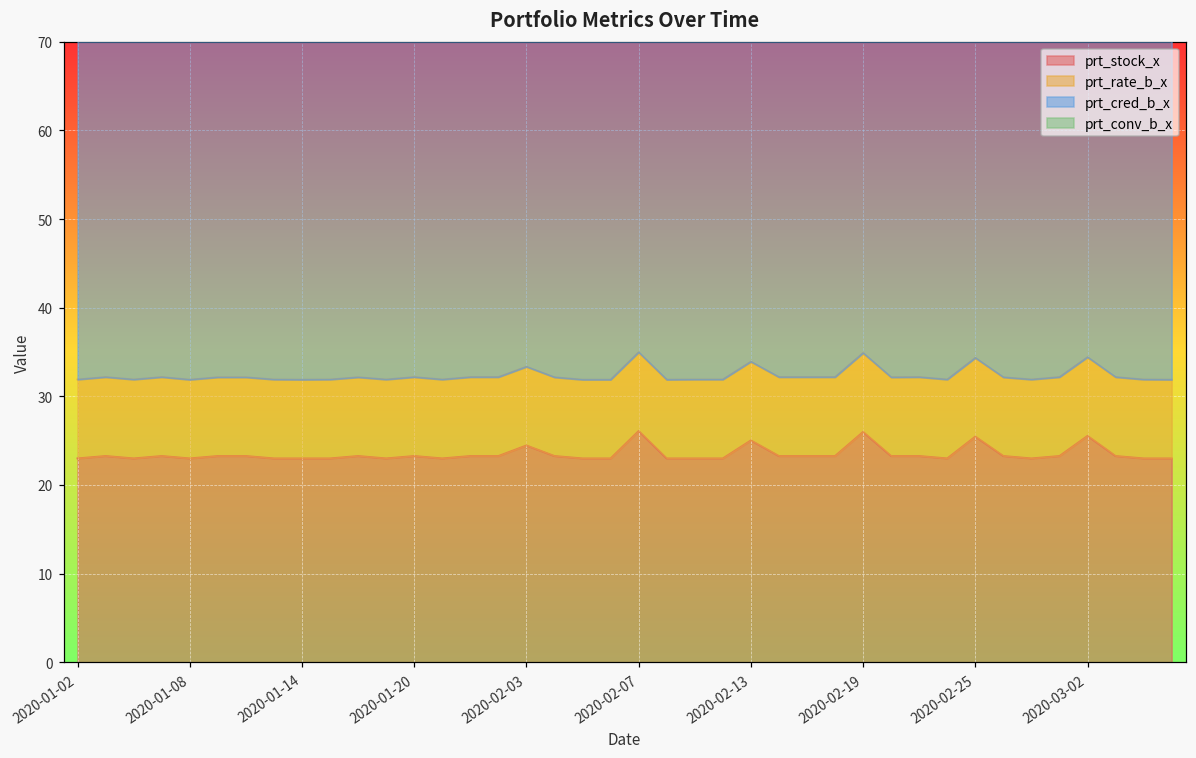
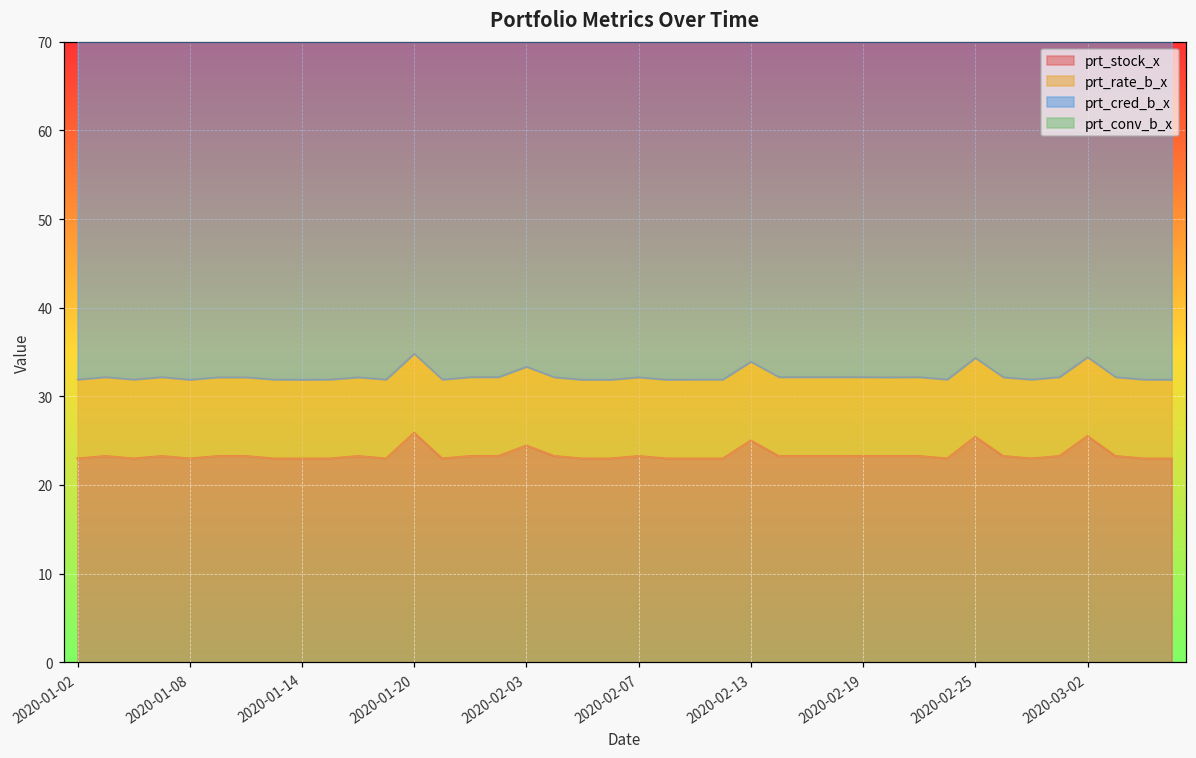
prt_stock_x, 2020-01-20: 23 -> 26
prt_stock_x, 2020-02-07: 26 -> 23
prt_stock_x, 2020-02-19: 26 -> 23
